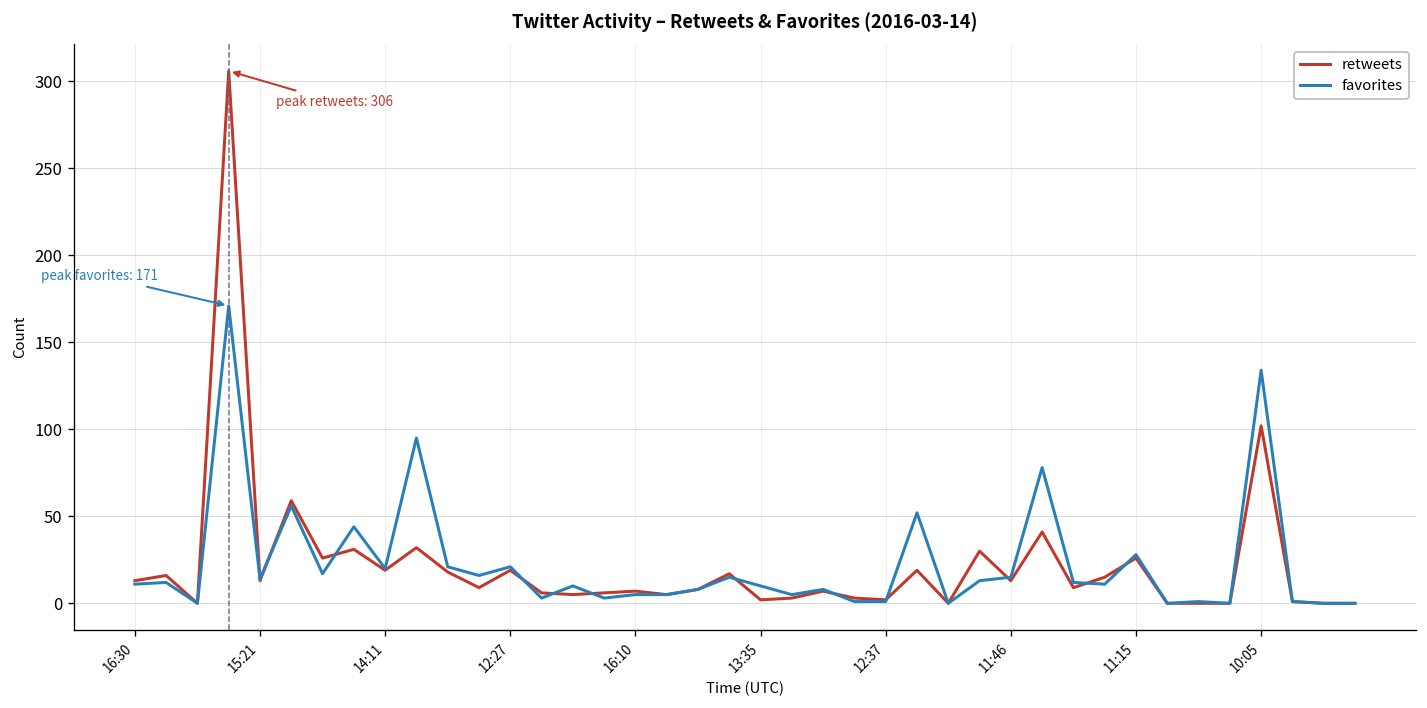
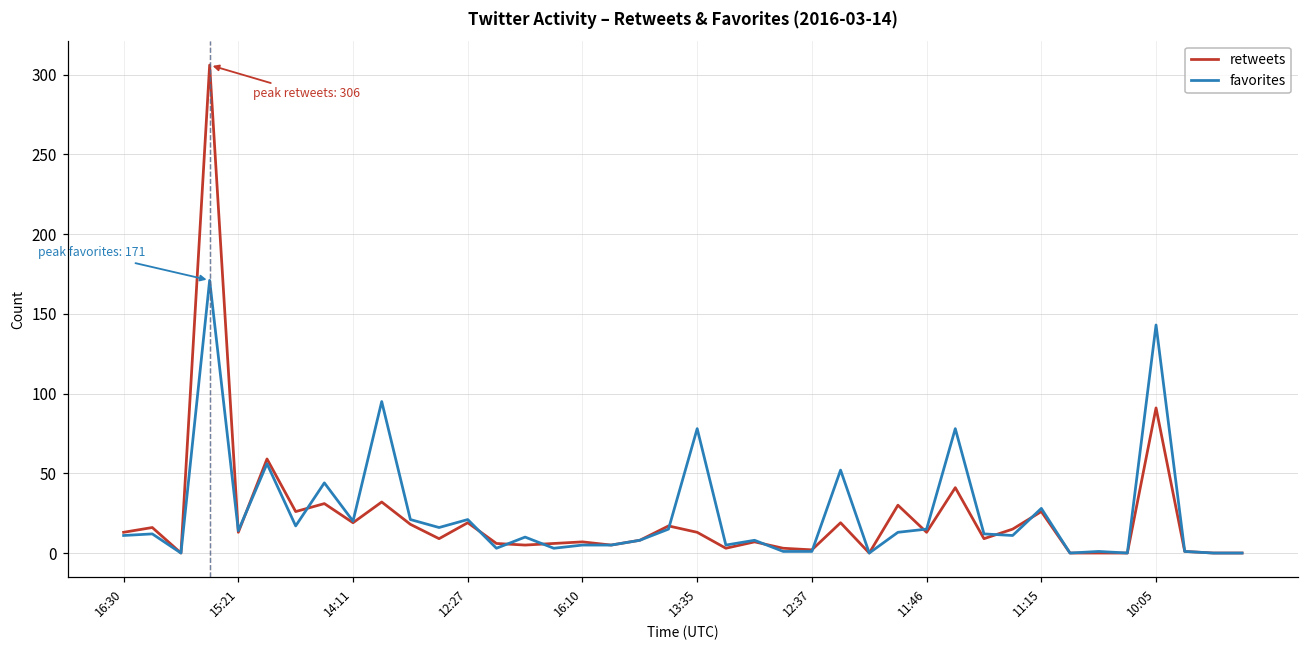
retweets, 13:35: 2 -> 13
favorites, 13:35: 10 -> 78
retweets, 10:05: 102 -> 91
favorites, 10:05: 134 -> 143
